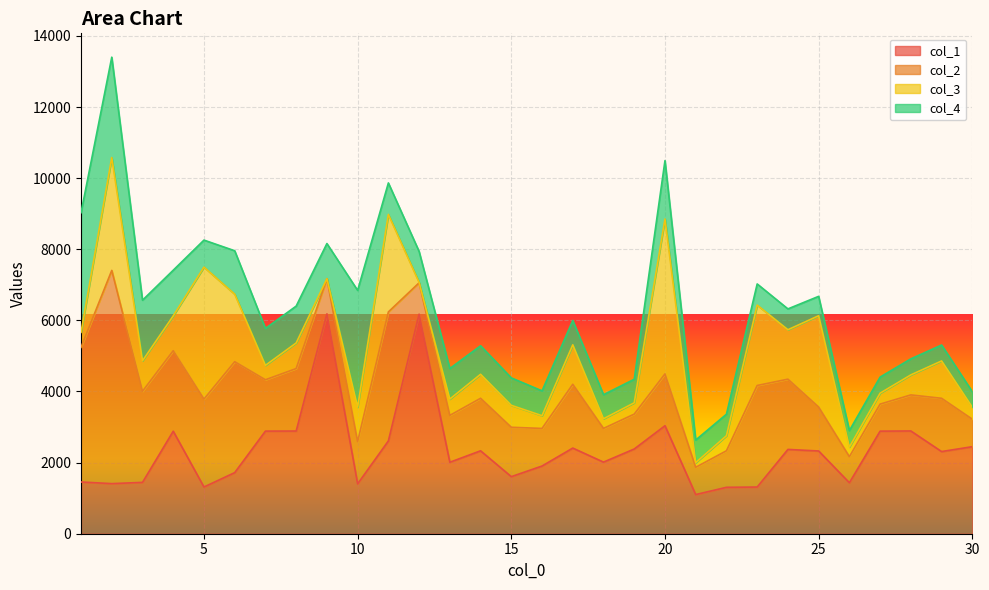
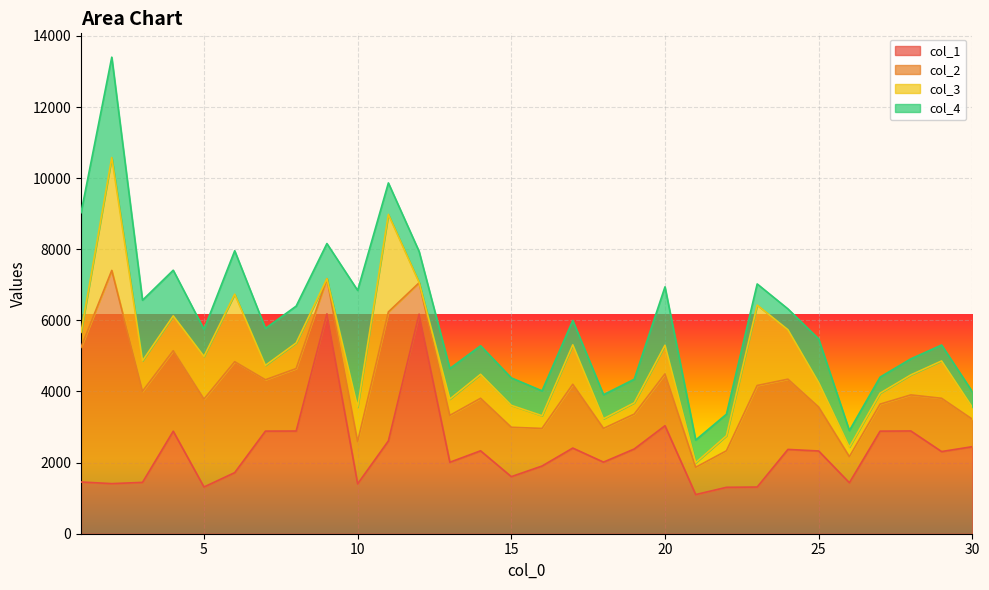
col_3, 5: 3700 -> 1200
col_3, 20: 4400 -> 800
col_3, 25: 2600 -> 700
col_4, 25: 500 -> 1200
